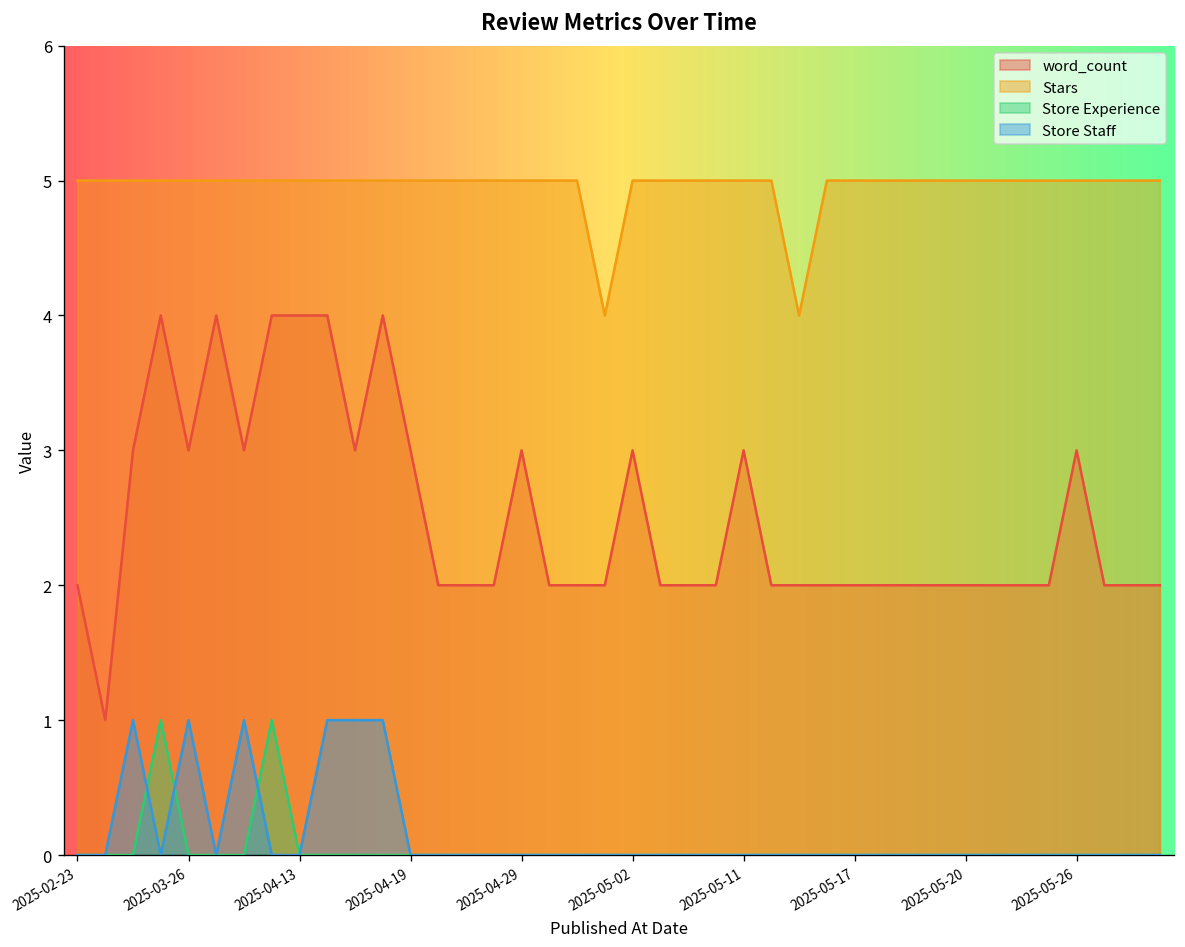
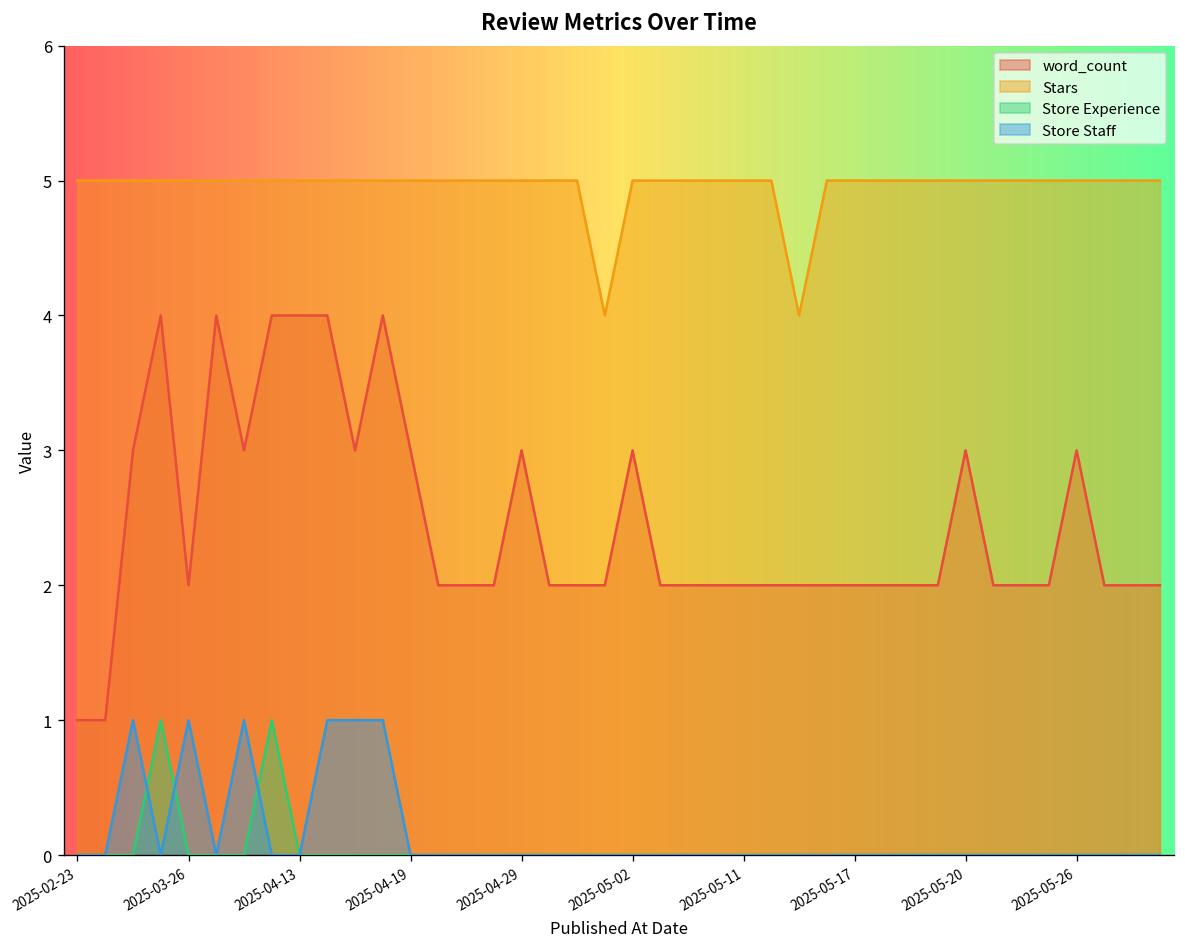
word_count, 2025-02-23: 2 -> 1
word_count, 2025-03-26: 3 -> 2
word_count, 2025-05-11: 3 -> 2
word_count, 2025-05-20: 2 -> 3
